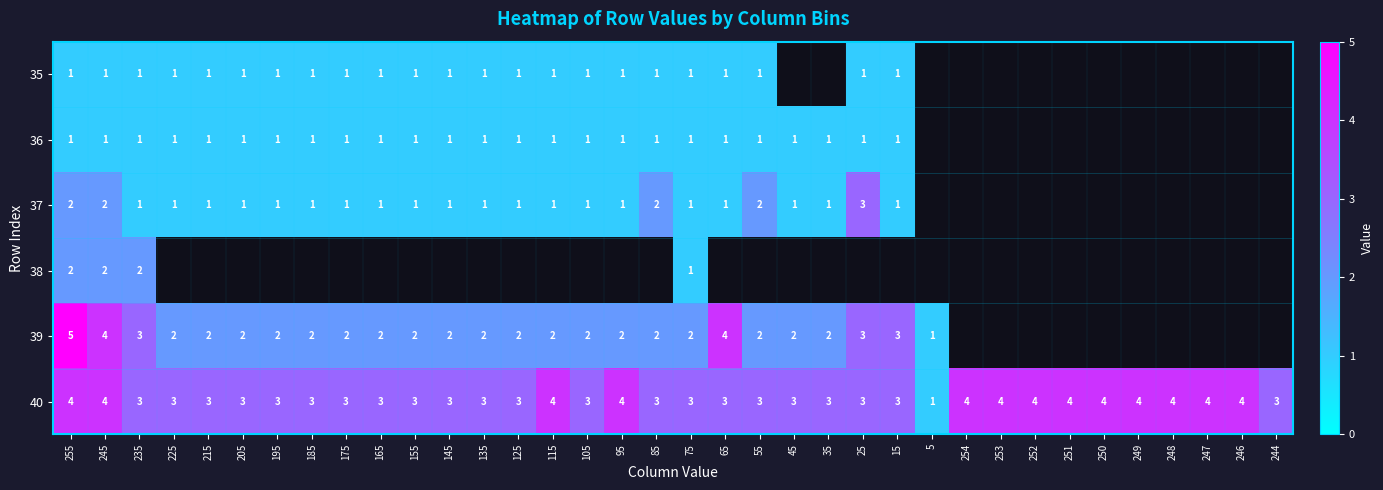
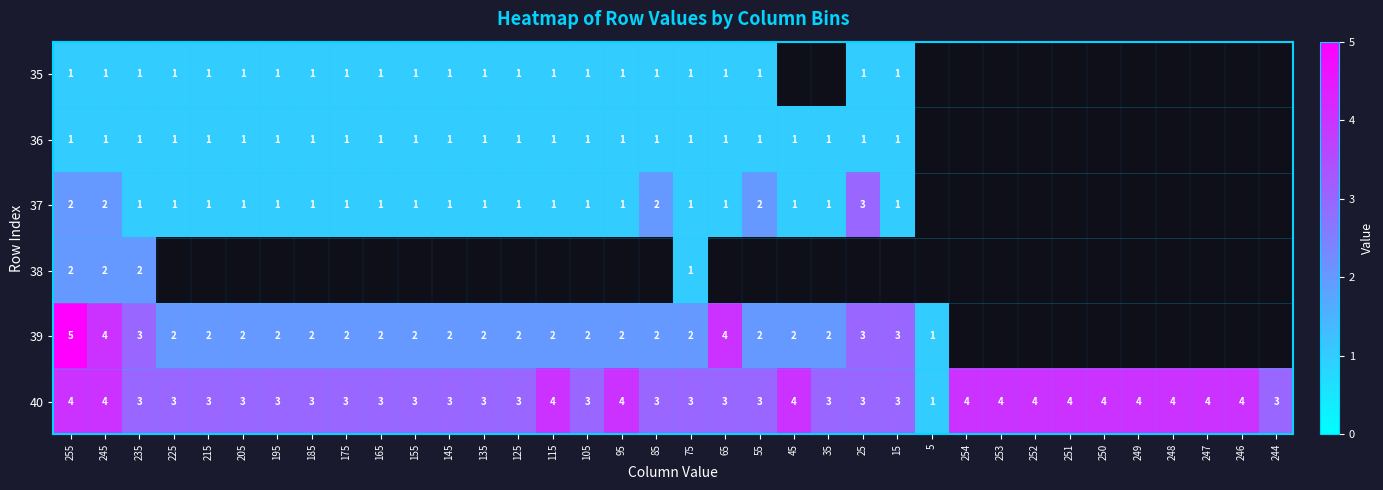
40, 45: 3 -> 4
